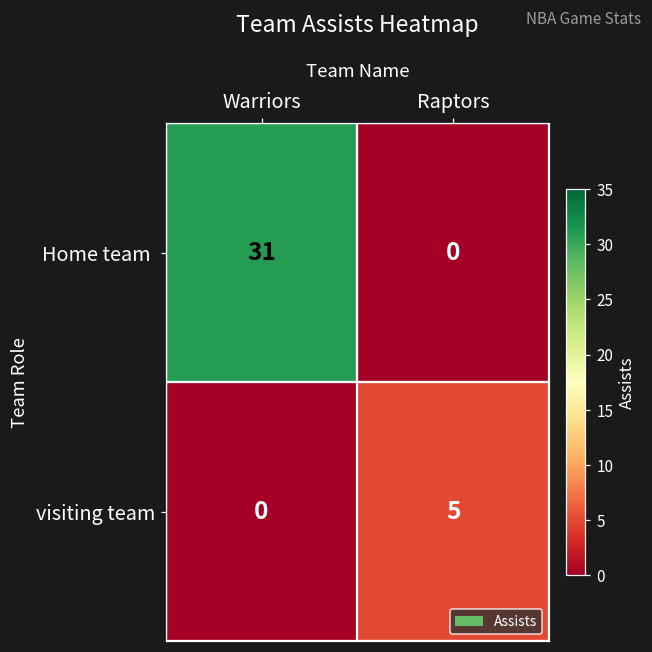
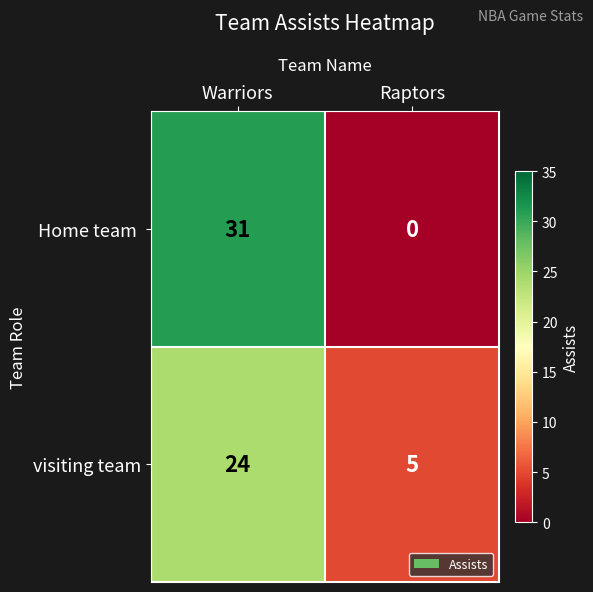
visiting team, Warriors: 0 -> 24
